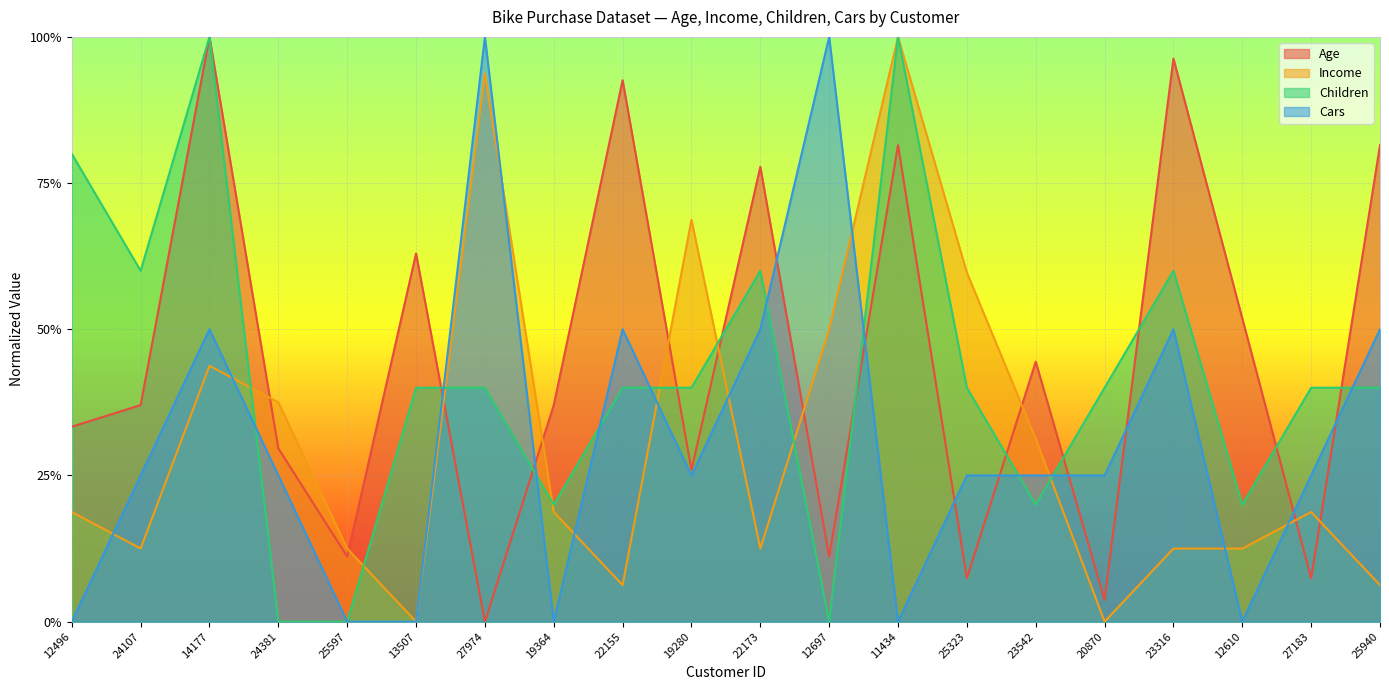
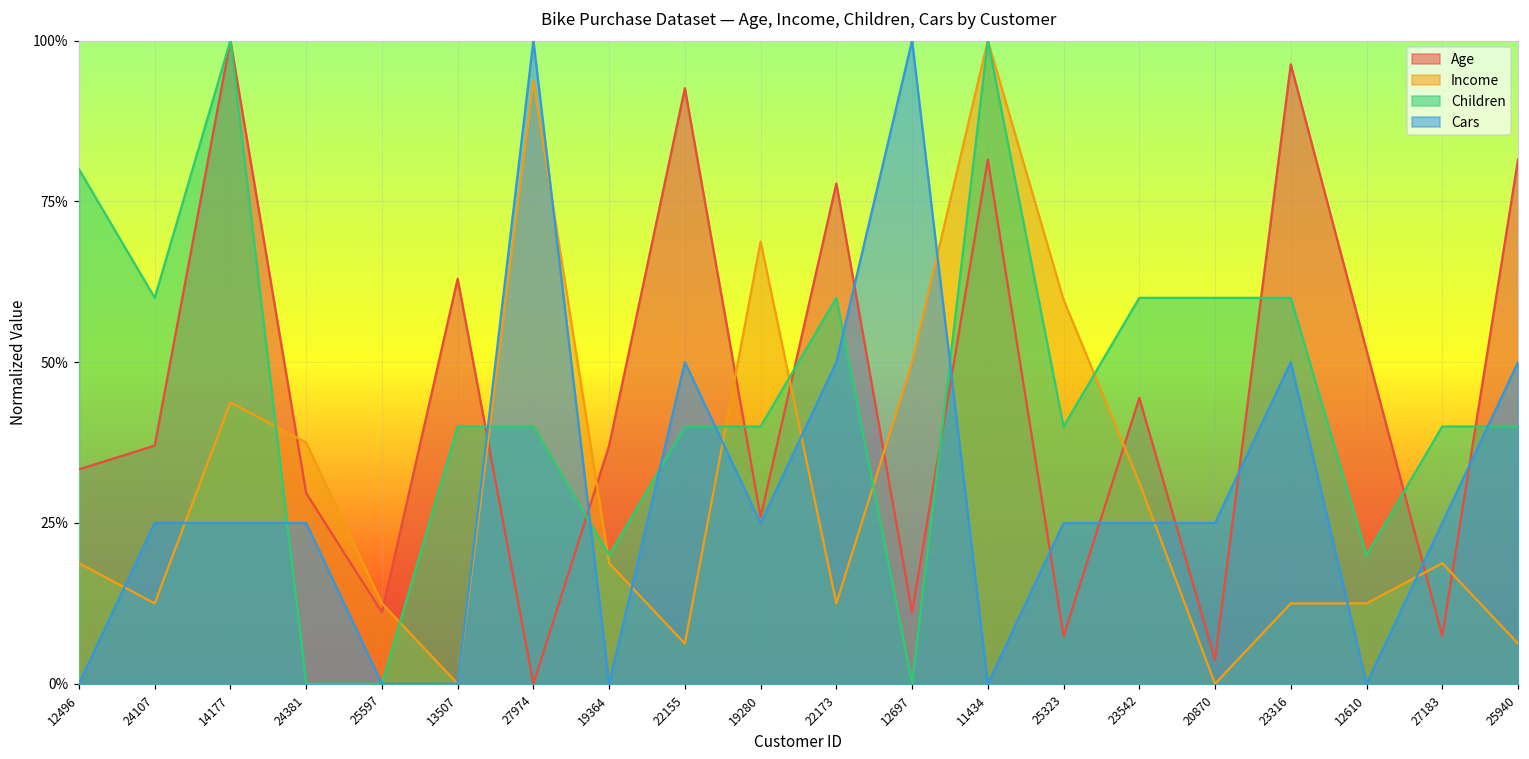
Cars, 14177: 50% -> 25%
Children, 23542: 20% -> 60%
Children, 20870: 40% -> 60%
